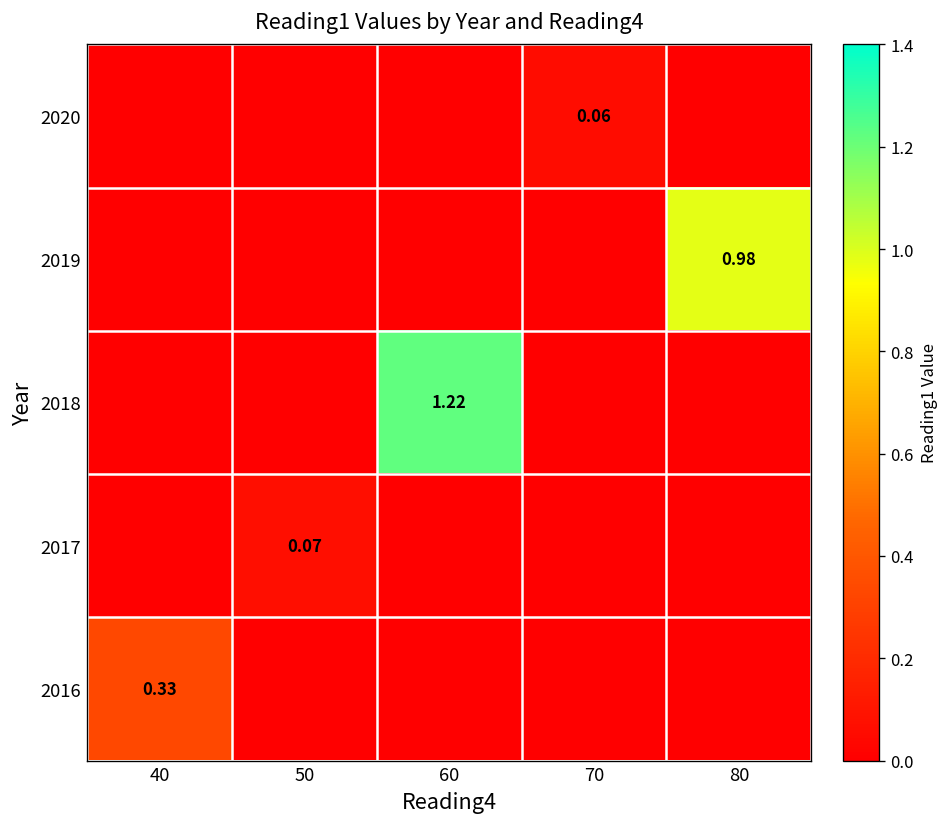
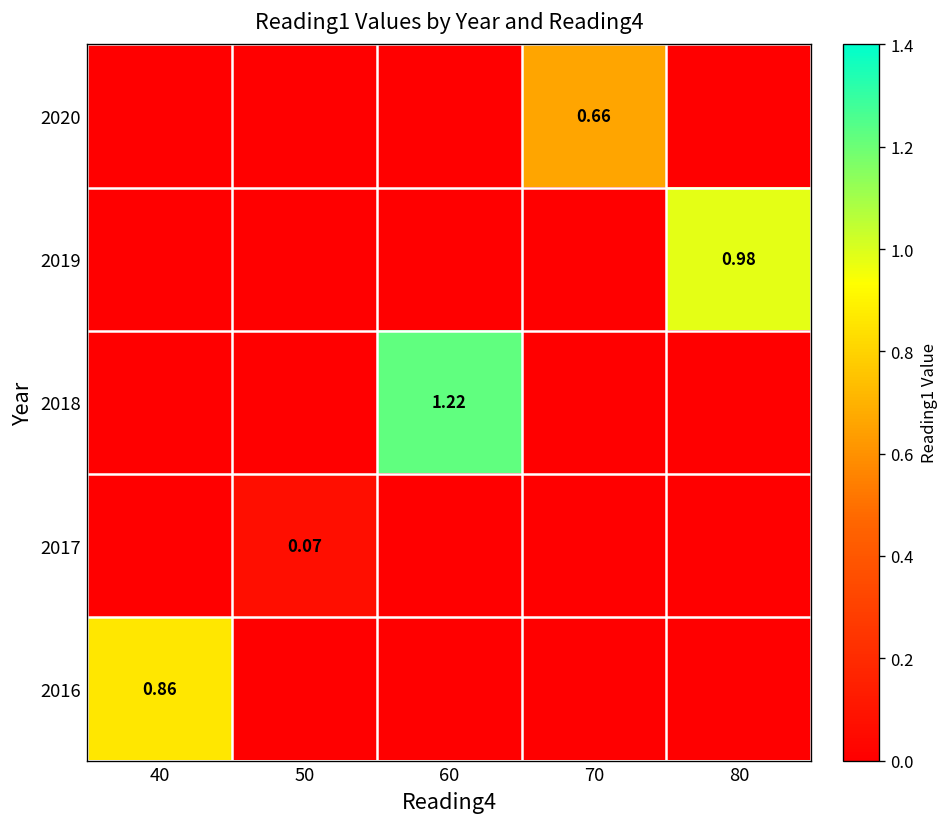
2020, 70: 0.06 -> 0.66
2016, 40: 0.33 -> 0.86
